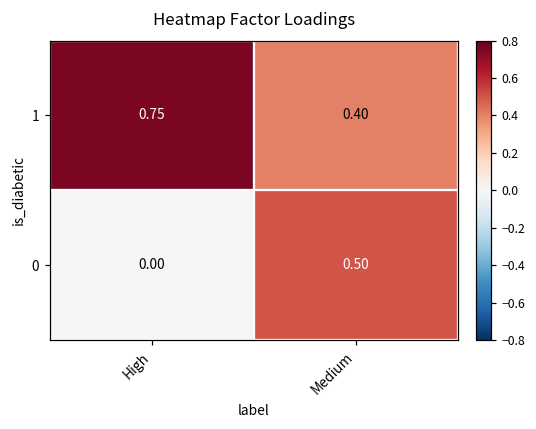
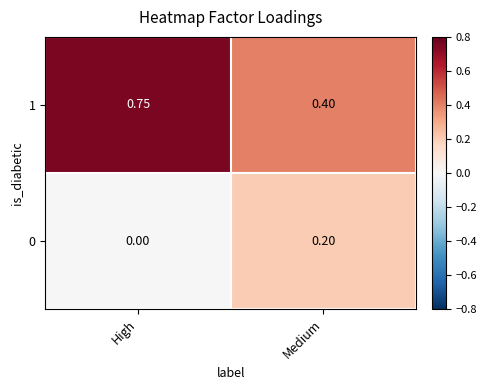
0, Medium: 0.50 -> 0.20
